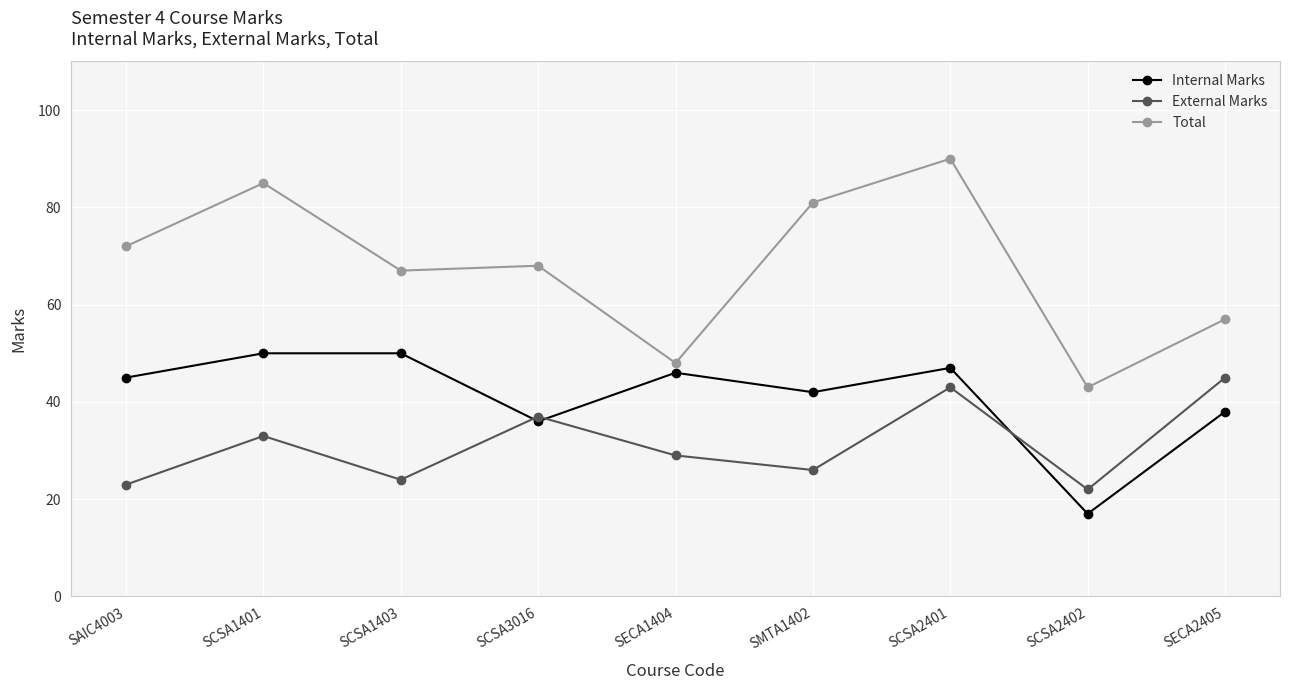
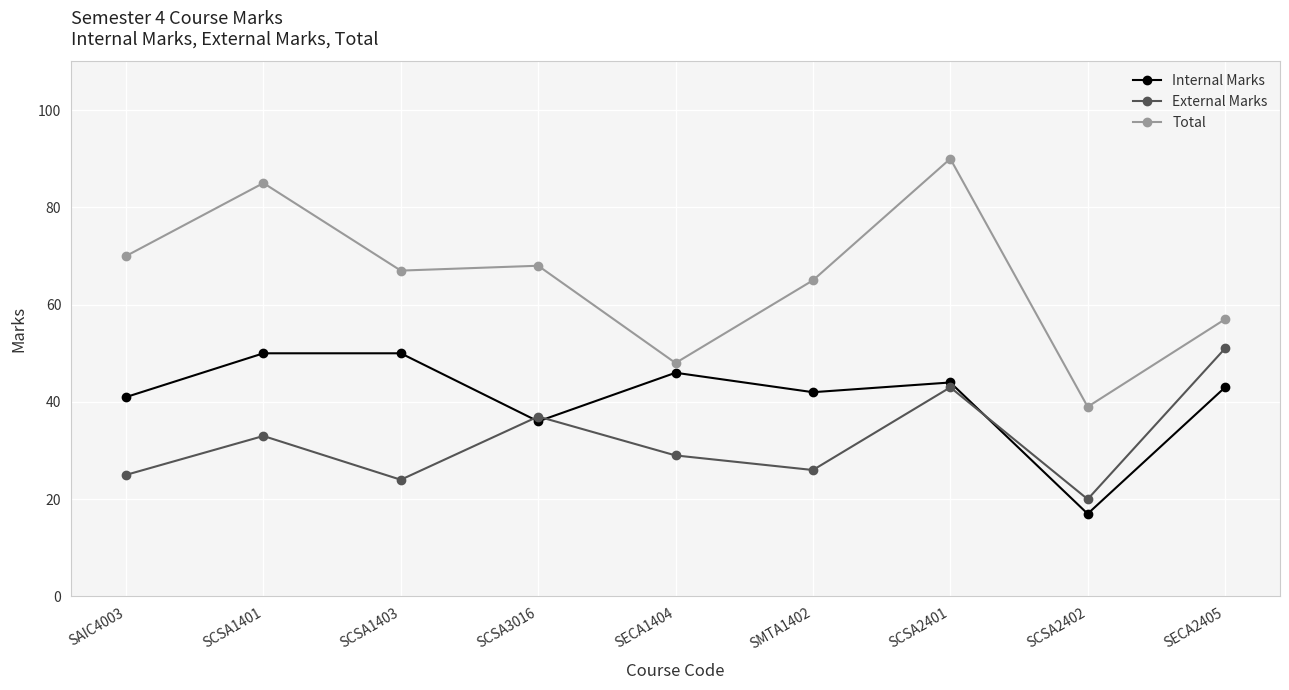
Internal Marks, SAIC4003: 45 -> 41
External Marks, SAIC4003: 23 -> 25
Total, SAIC4003: 72 -> 70
Total, SMTA1402: 81 -> 65
Internal Marks, SCSA2401: 47 -> 44
External Marks, SCSA2402: 22 -> 20
Total, SCSA2402: 43 -> 39
Internal Marks, SECA2405: 38 -> 43
External Marks, SECA2405: 45 -> 51
